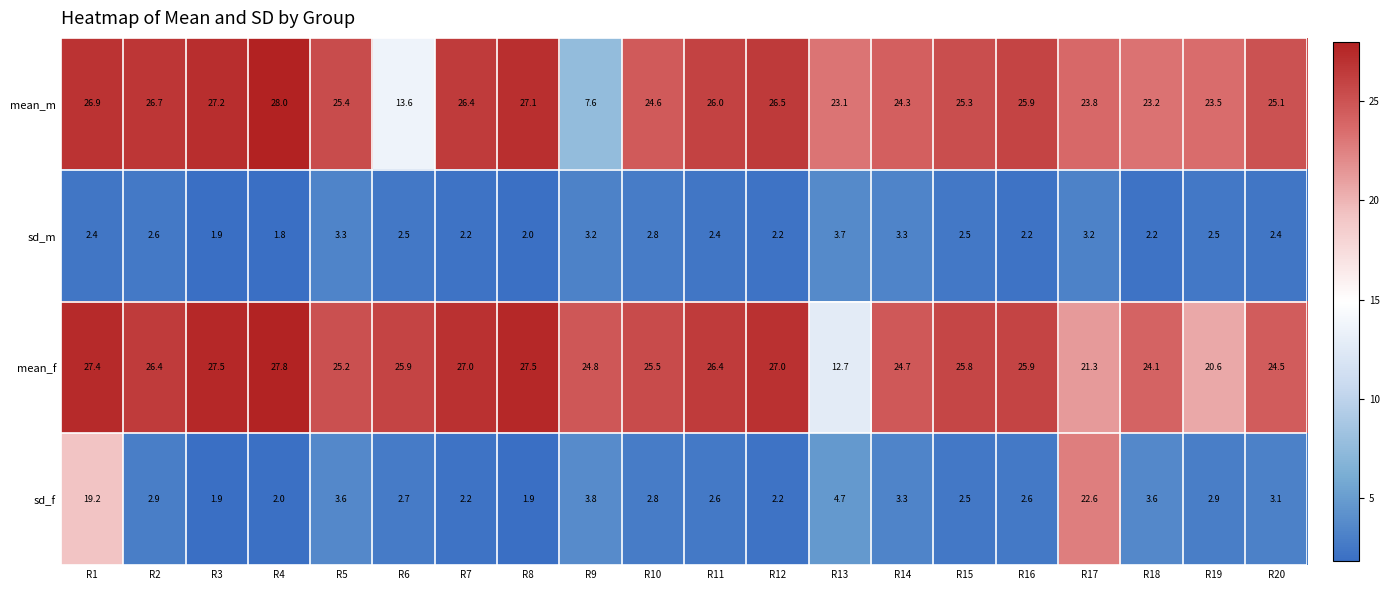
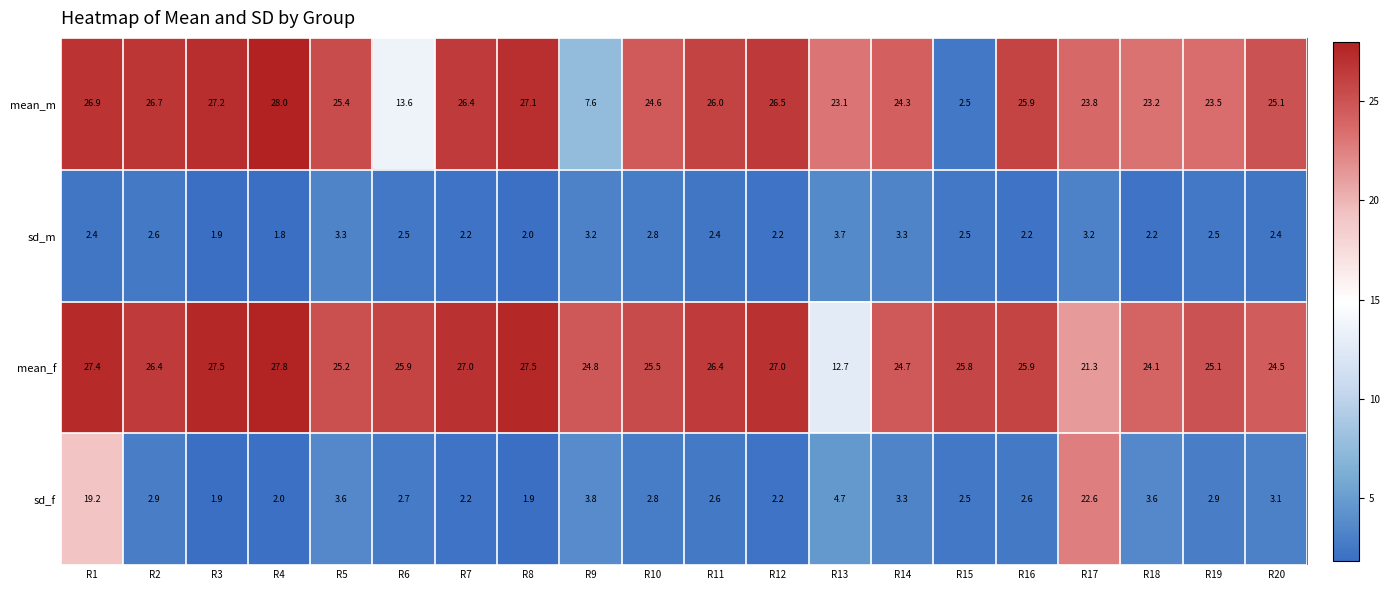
mean_m, R15: 25.3 -> 2.5
mean_f, R19: 20.6 -> 25.1
